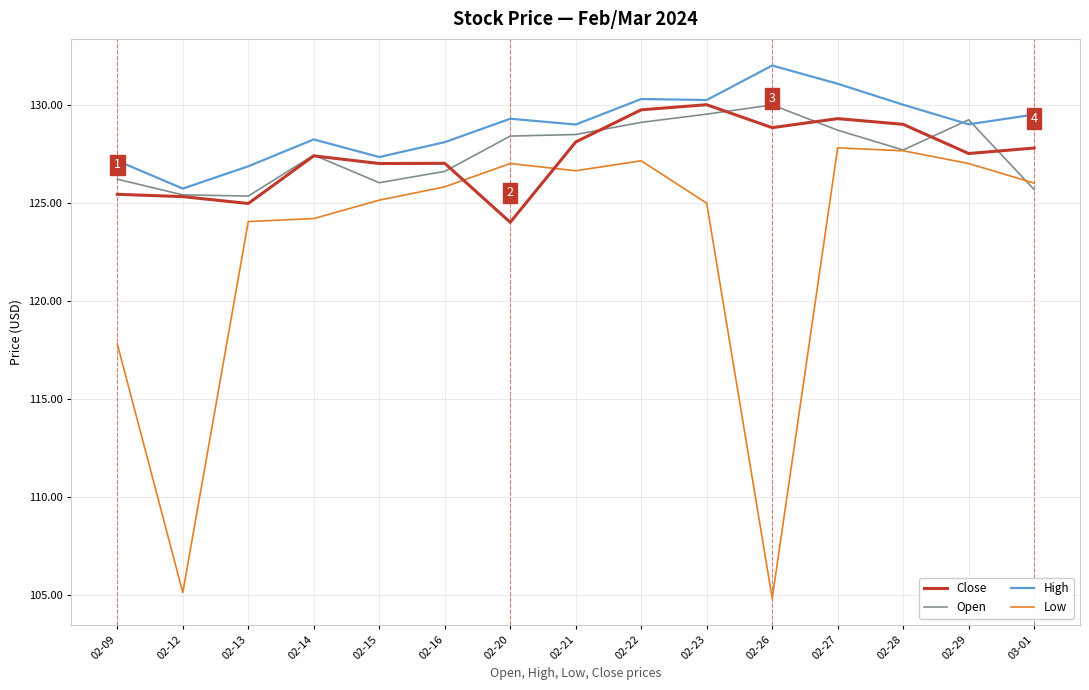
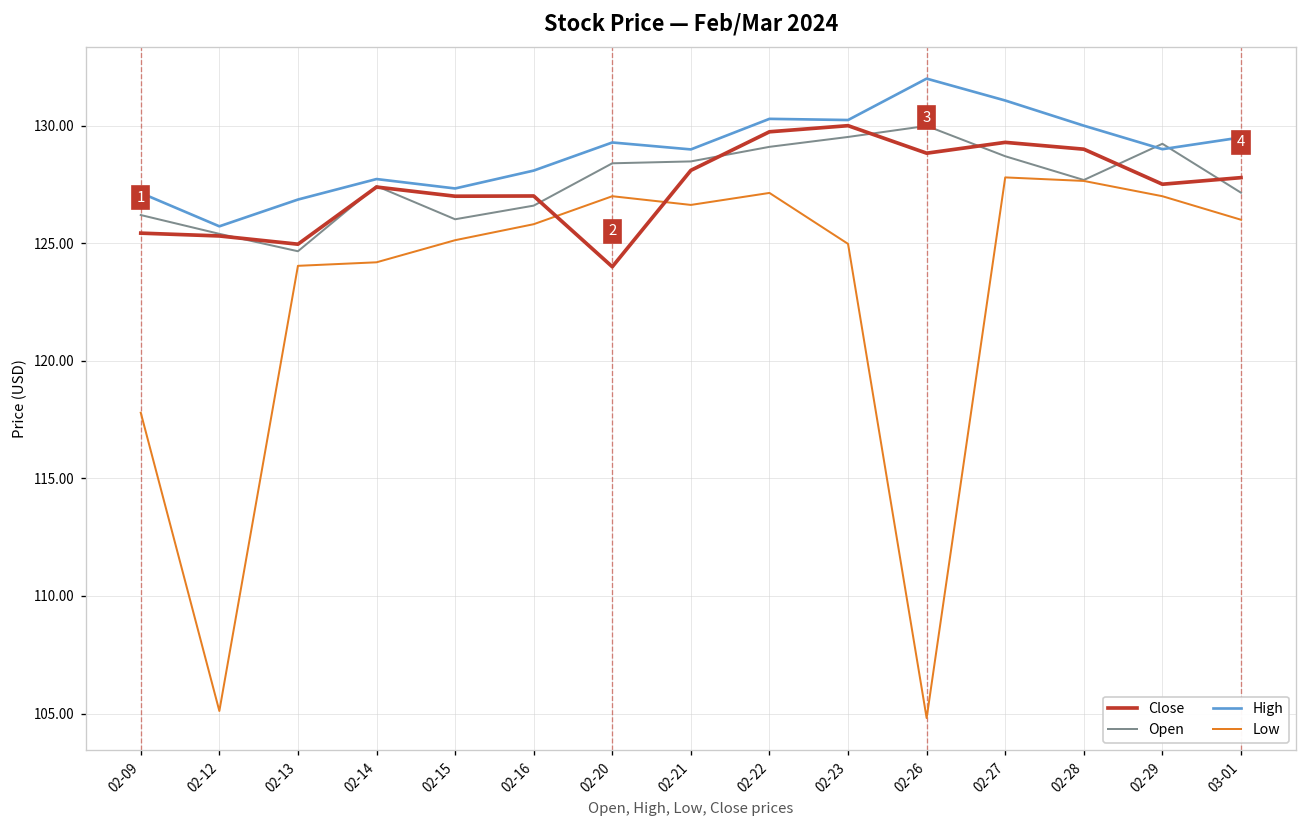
Open, 02-13: 125.3 -> 124.7
High, 02-14: 128.2 -> 127.7
Open, 03-01: 125.7 -> 127.2
